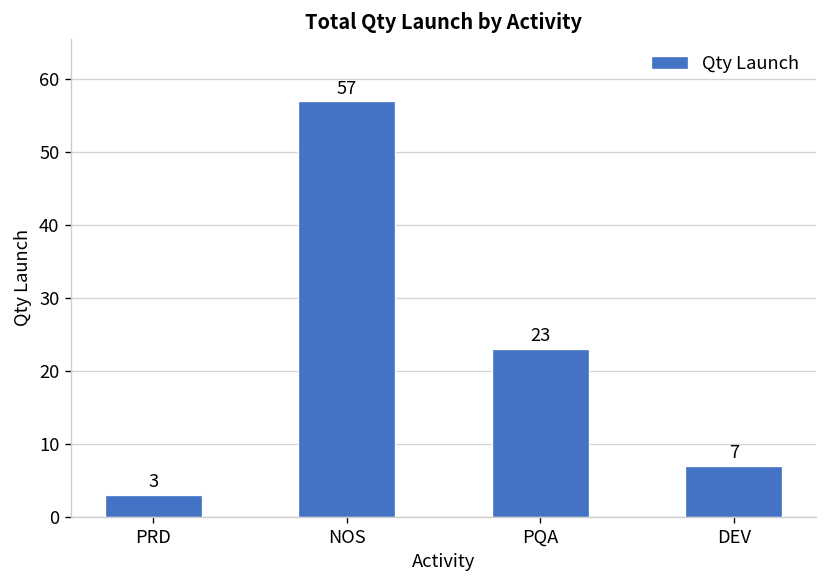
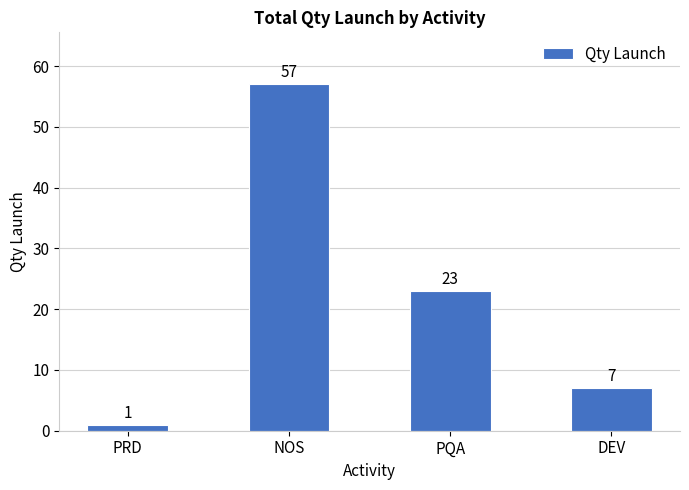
PRD: 3 -> 1
